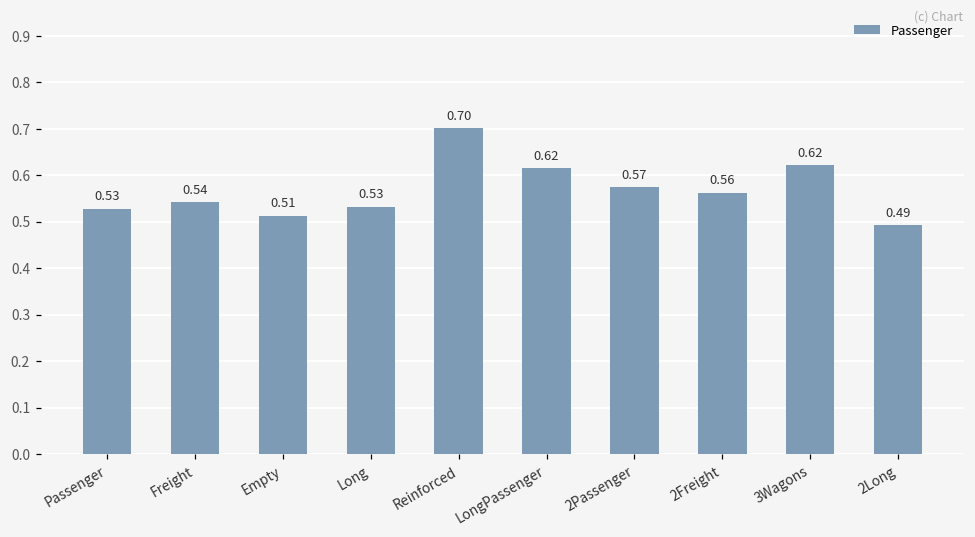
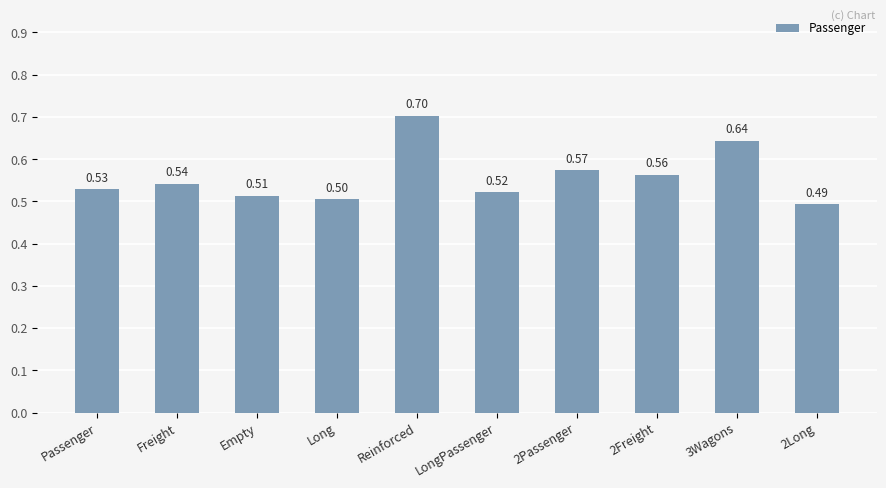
Long: 0.53 -> 0.50
LongPassenger: 0.62 -> 0.52
3Wagons: 0.62 -> 0.64
